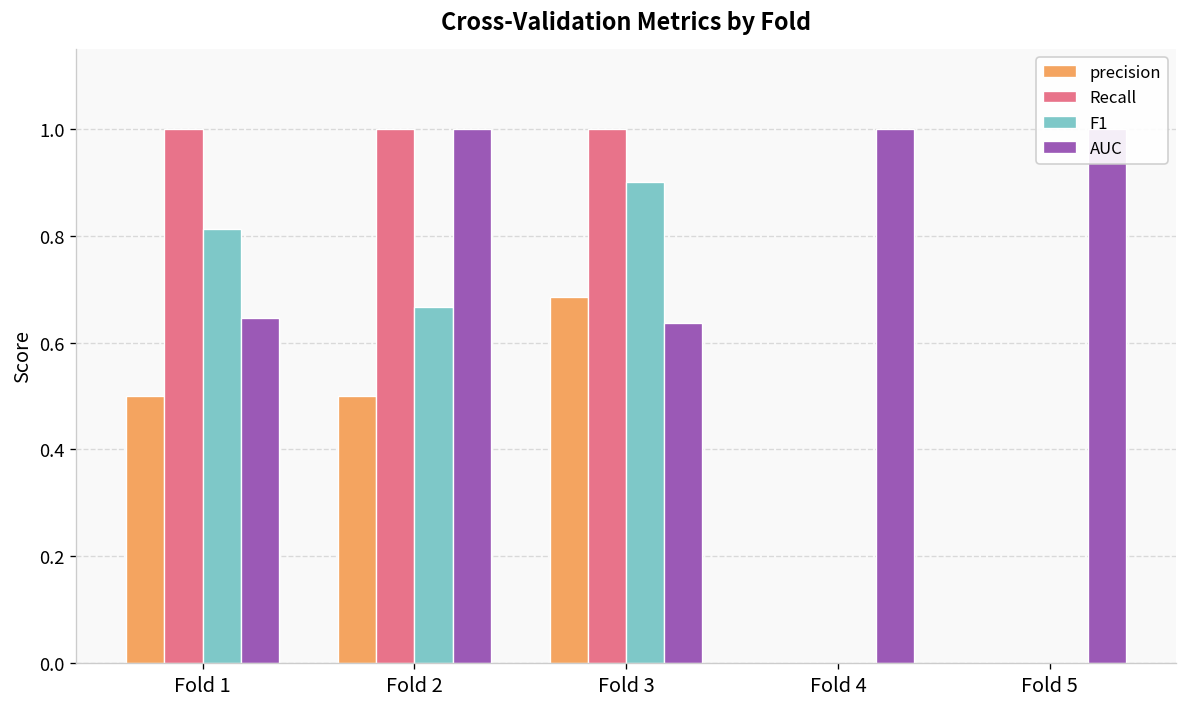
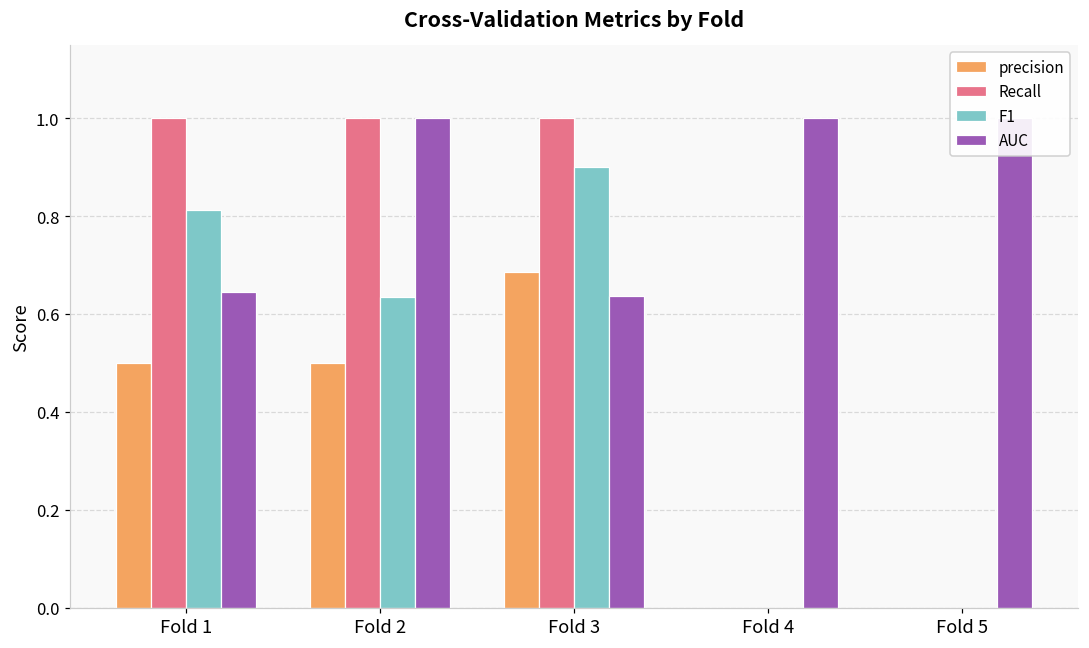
F1, Fold 2: 0.67 -> 0.63
